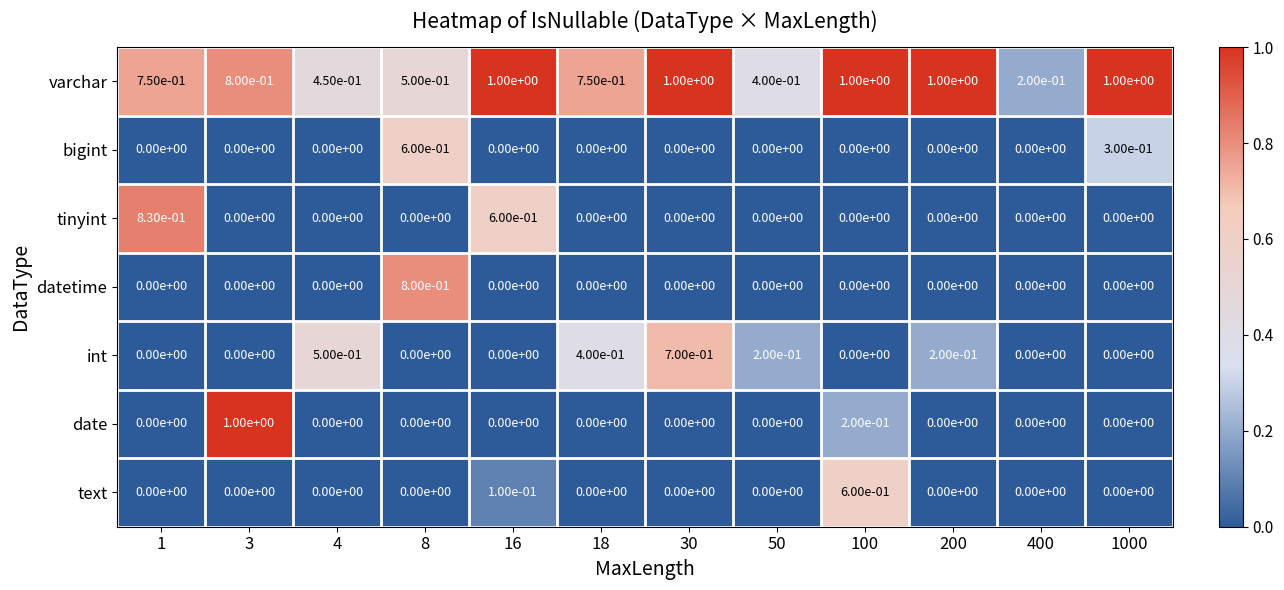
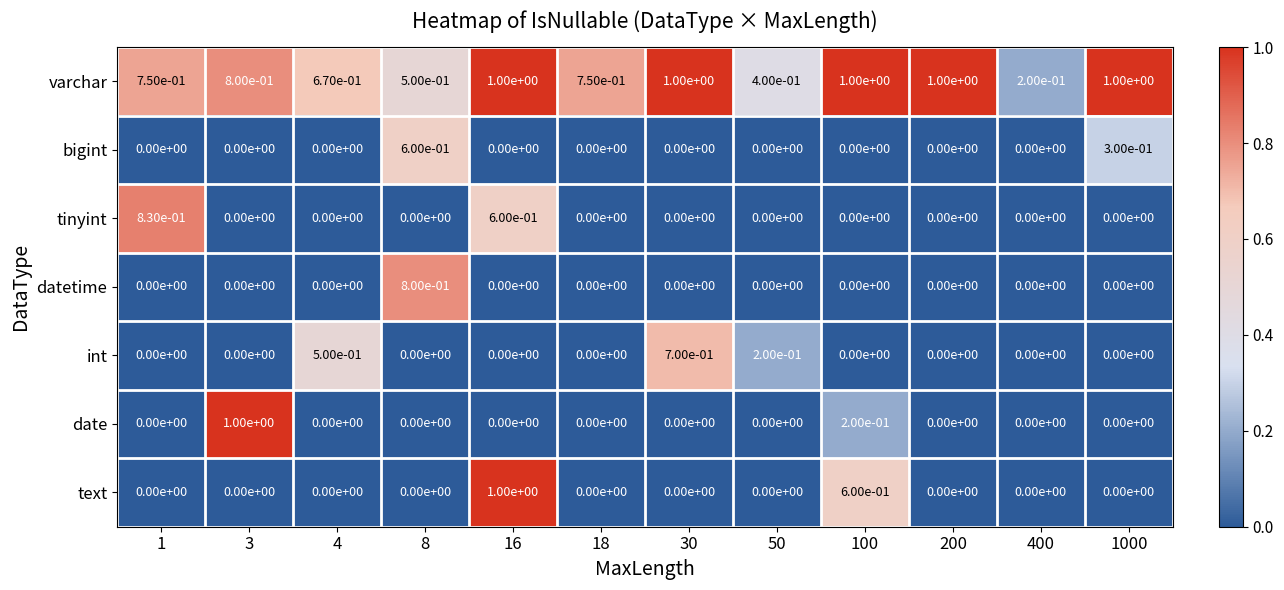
varchar, 4: 4.50e-01 -> 6.70e-01
int, 18: 4.00e-01 -> 0.00e+00
int, 200: 2.00e-01 -> 0.00e+00
text, 16: 1.00e-01 -> 1.00e+00
